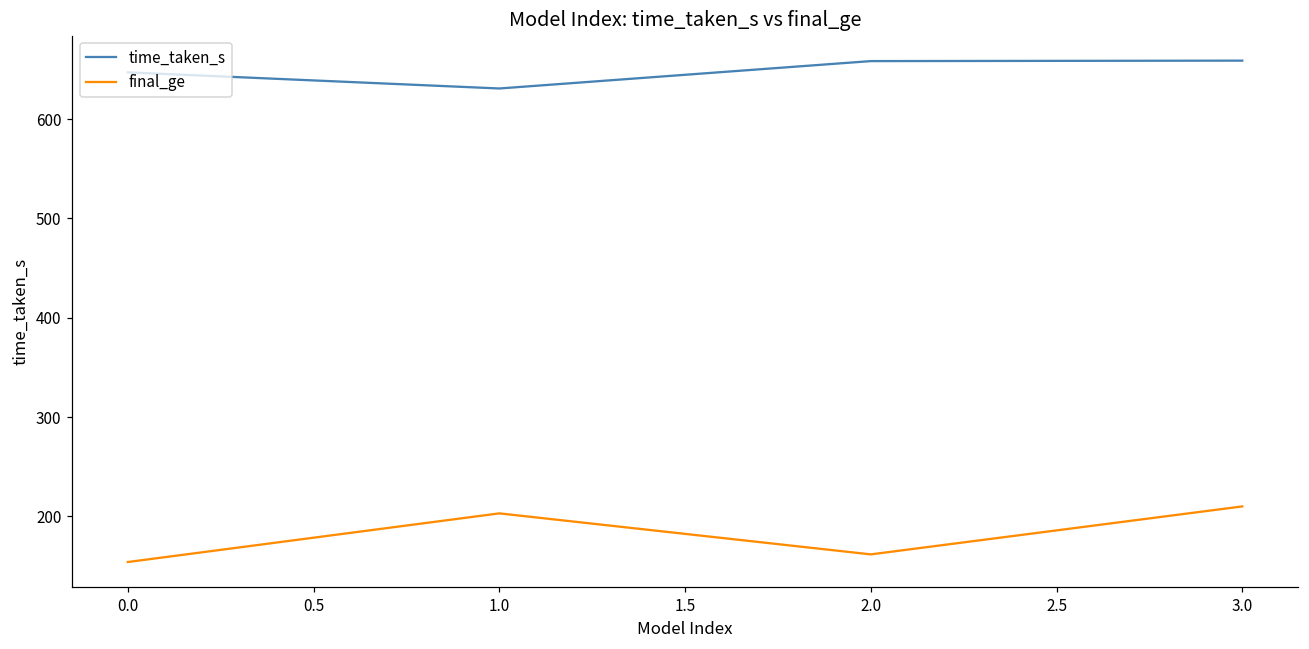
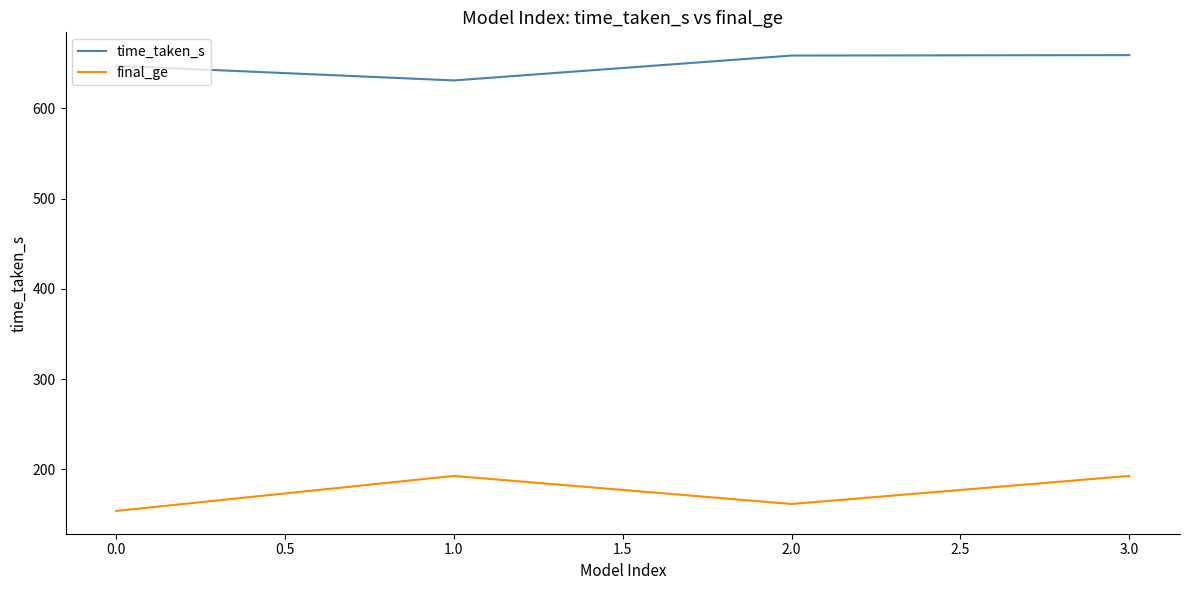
final_ge, 1.0: 200 -> 190
final_ge, 3.0: 210 -> 190
